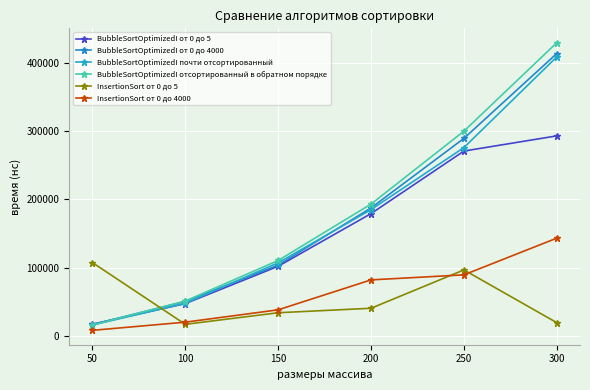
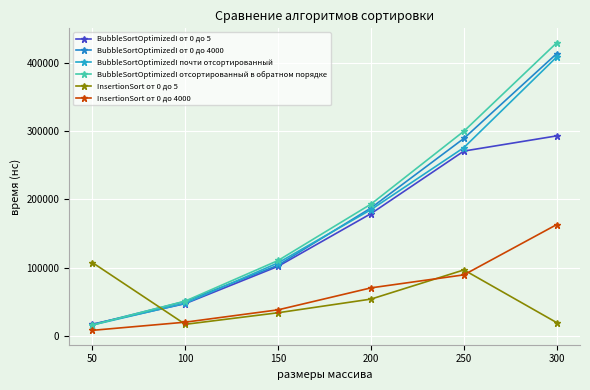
InsertionSort от 0 до 5, 200: 40000 -> 50000
InsertionSort от 0 до 4000, 200: 80000 -> 70000
InsertionSort от 0 до 4000, 300: 140000 -> 160000
